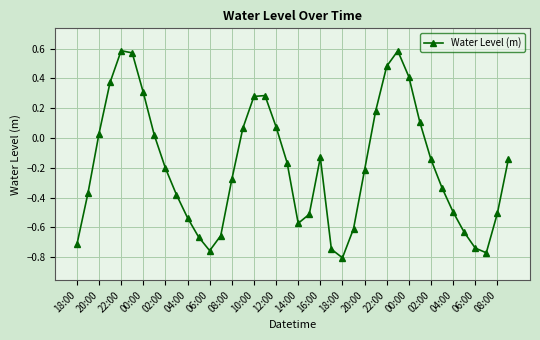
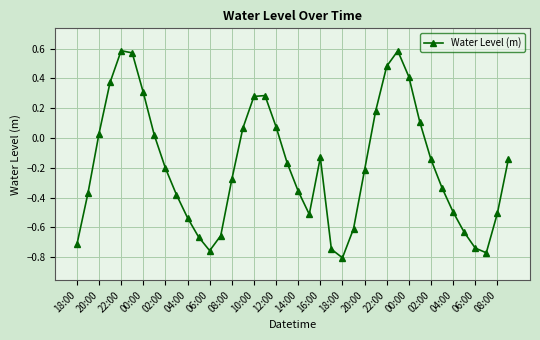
14:00: -0.57 -> -0.36
